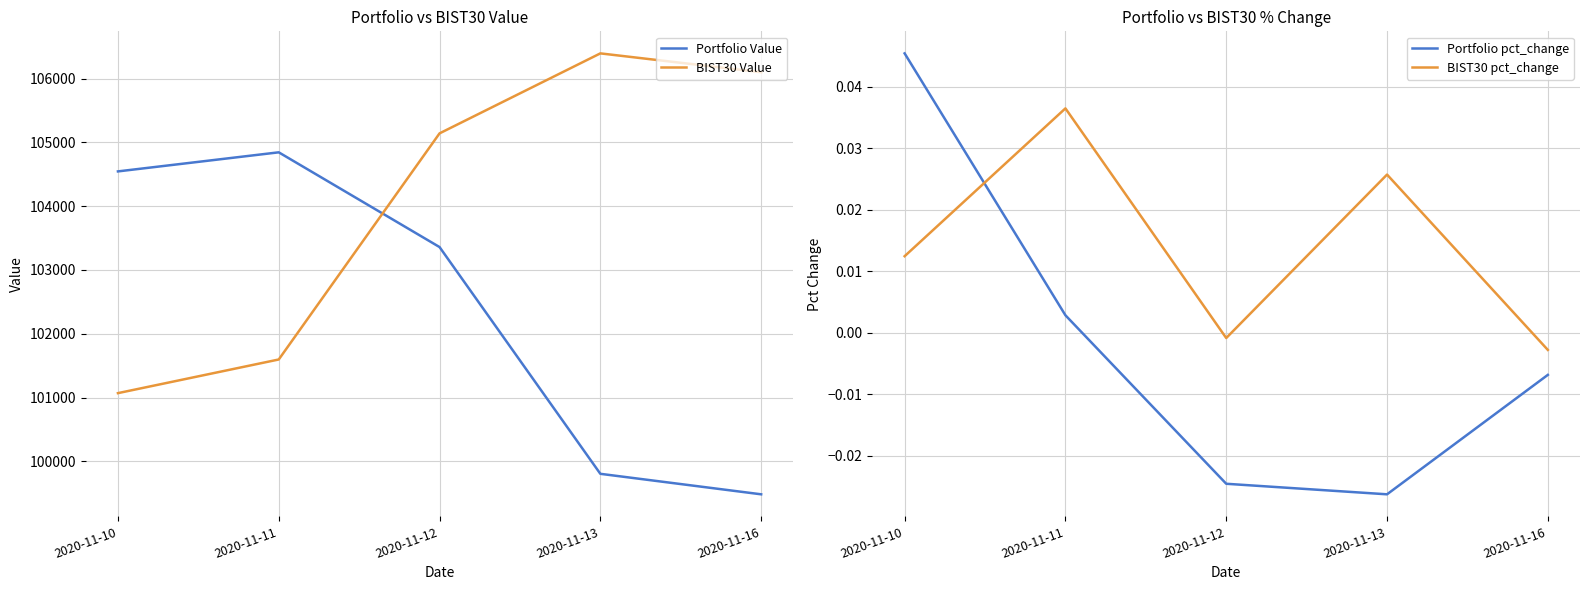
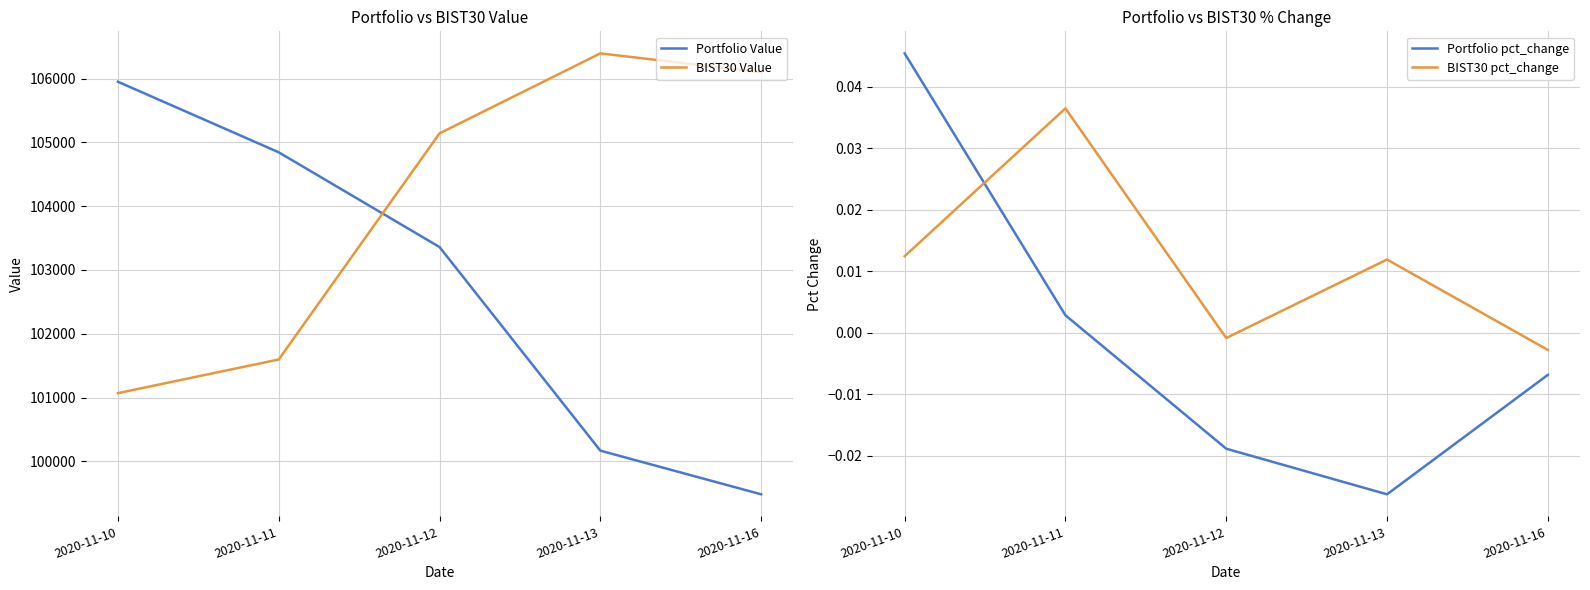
Portfolio vs BIST30 Value, Portfolio Value, 2020-11-10: 104500 -> 105900
Portfolio vs BIST30 Value, Portfolio Value, 2020-11-13: 99800 -> 100200
Portfolio vs BIST30 % Change, Portfolio pct_change, 2020-11-12: -0.025 -> -0.019
Portfolio vs BIST30 % Change, BIST30 pct_change, 2020-11-13: 0.026 -> 0.012
